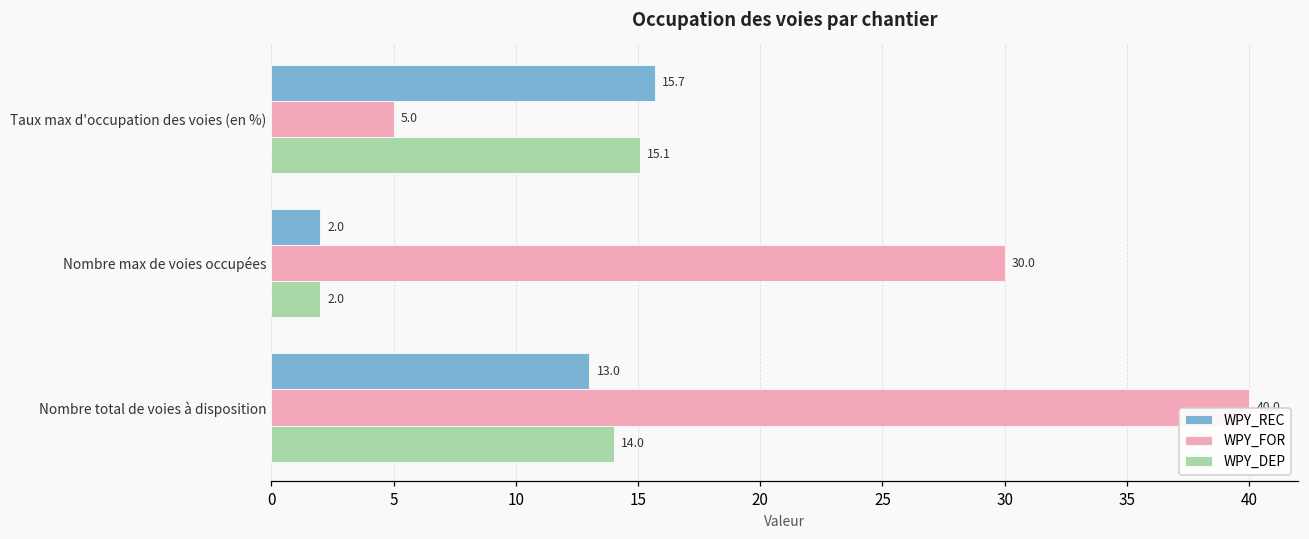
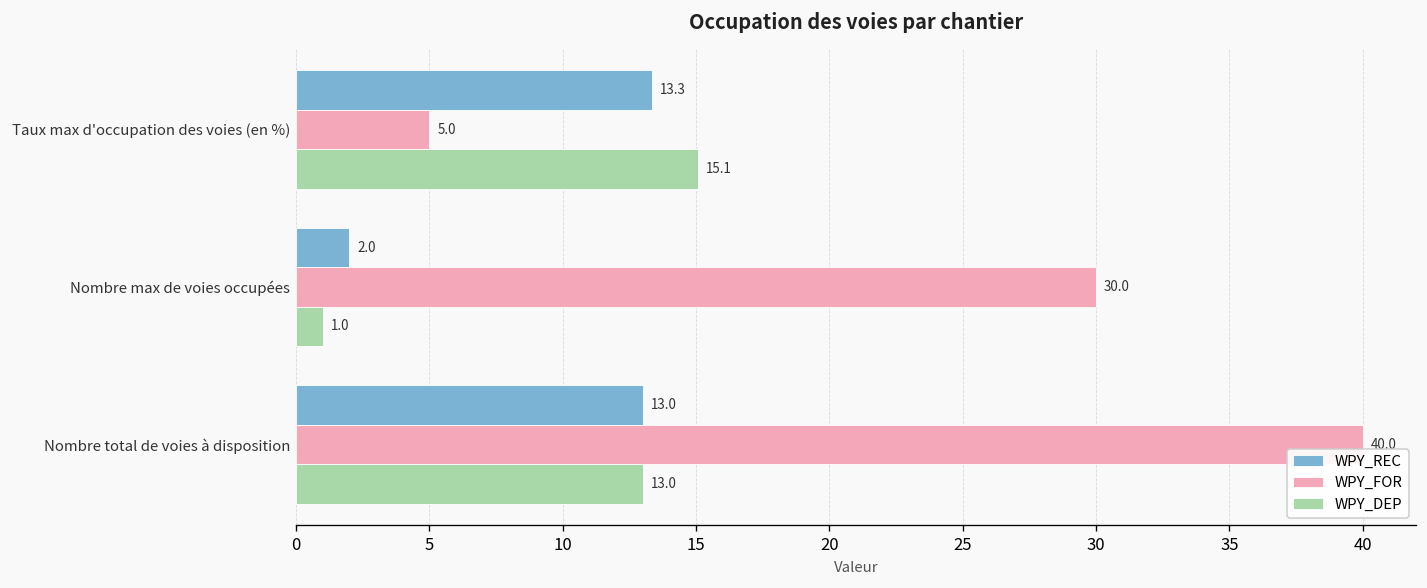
WPY_REC, Taux max d'occupation des voies (en %): 15.7 -> 13.3
WPY_DEP, Nombre max de voies occupées: 2.0 -> 1.0
WPY_DEP, Nombre total de voies à disposition: 14.0 -> 13.0
